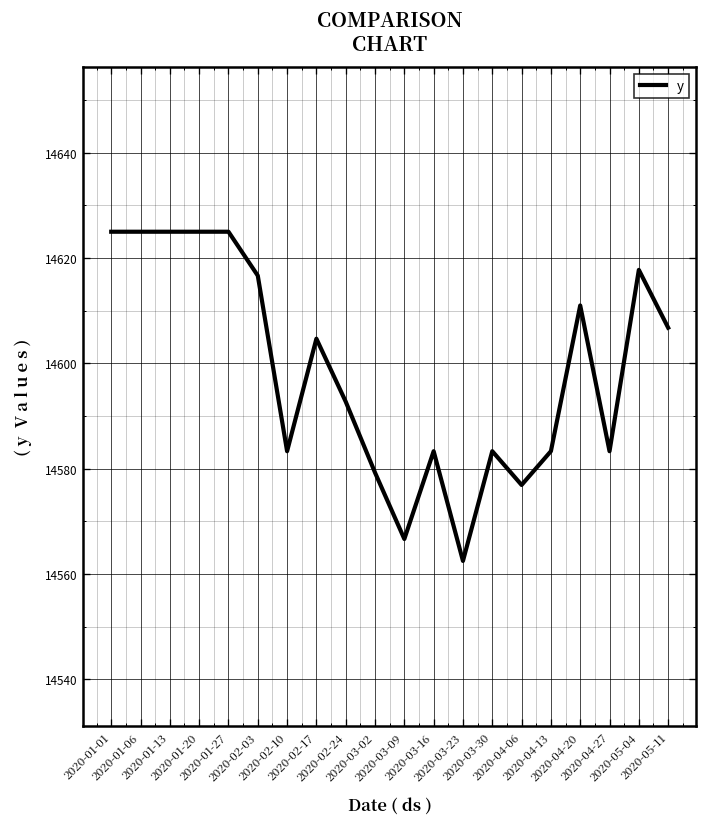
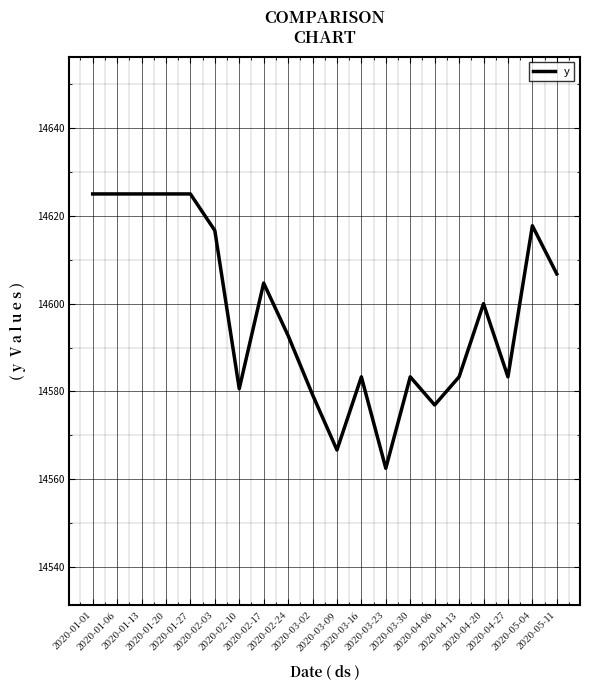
2020-02-10: 14583 -> 14581
2020-04-20: 14611 -> 14600
